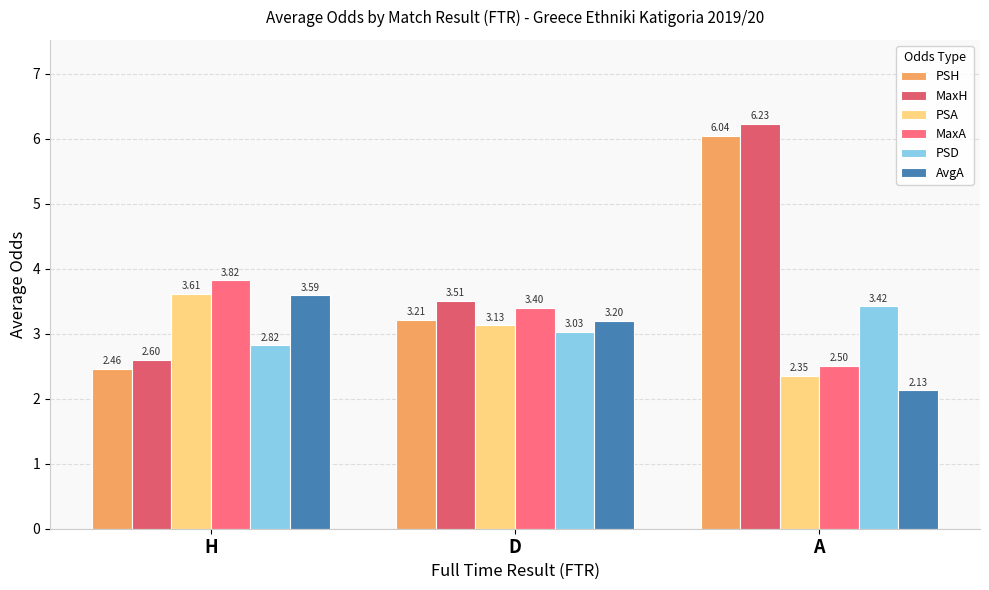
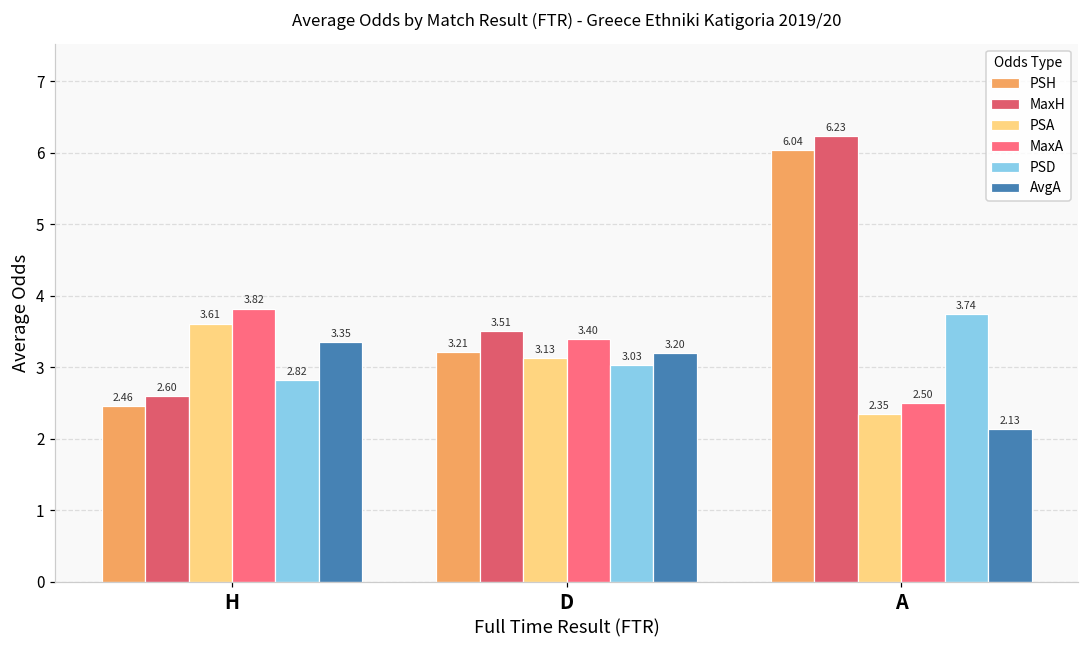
AvgA, H: 3.59 -> 3.35
PSD, A: 3.42 -> 3.74
